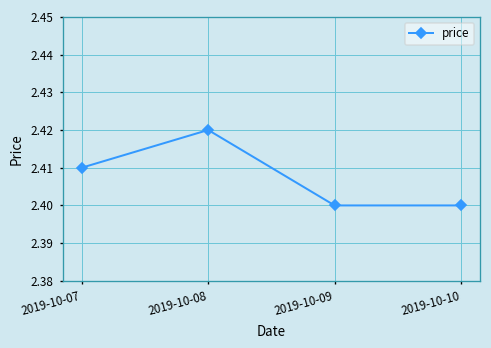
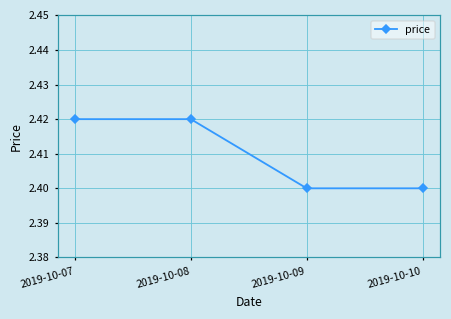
2019-10-07: 2.41 -> 2.42
